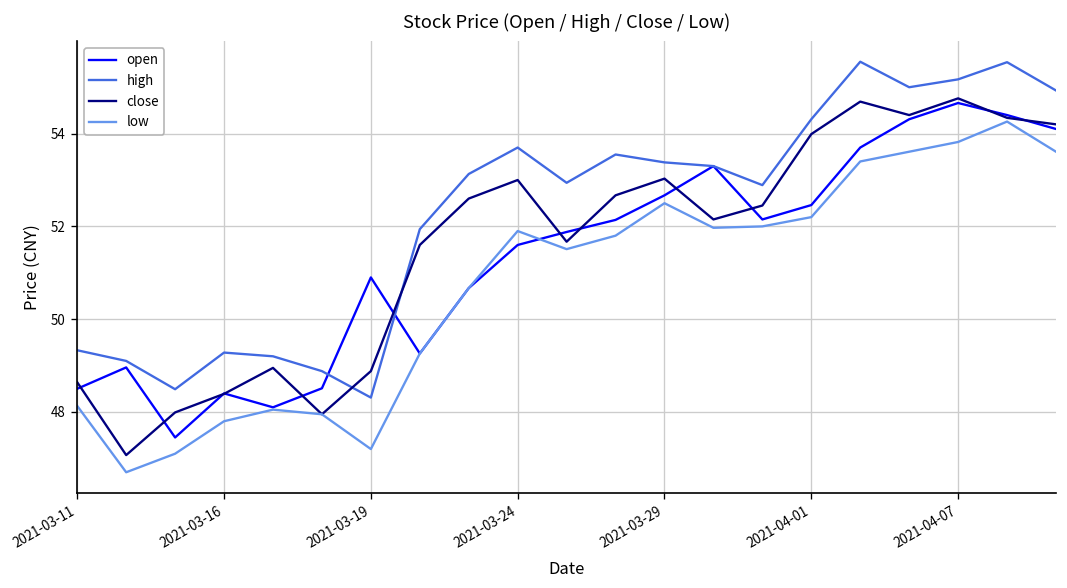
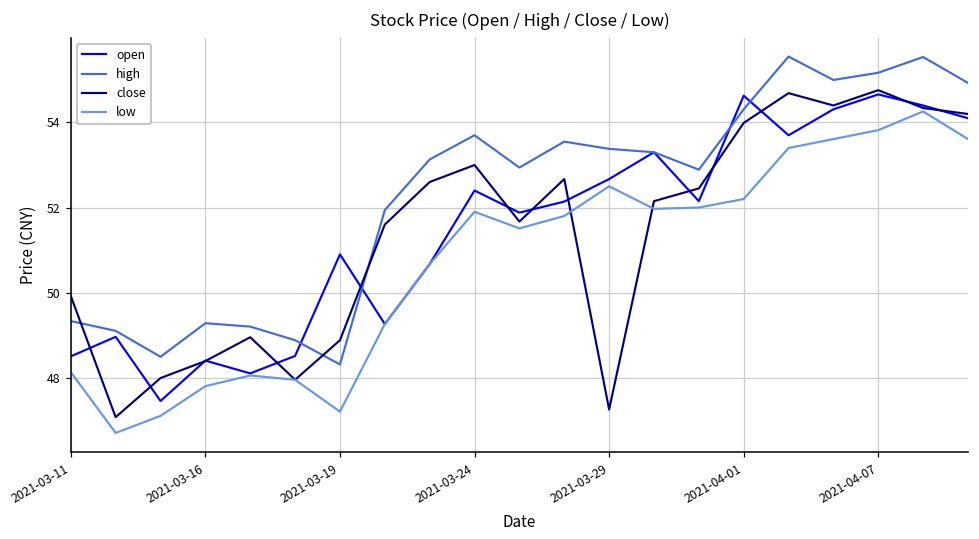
close, 2021-03-11: 48.6 -> 49.9
open, 2021-03-24: 51.6 -> 52.4
close, 2021-03-29: 53.0 -> 47.3
open, 2021-04-01: 52.5 -> 54.6
